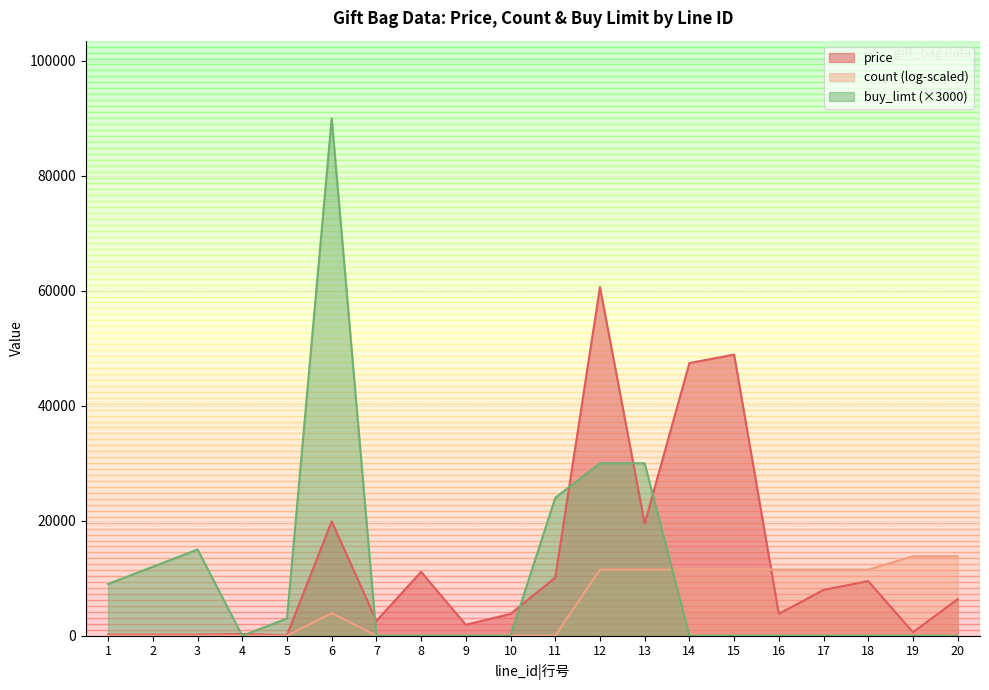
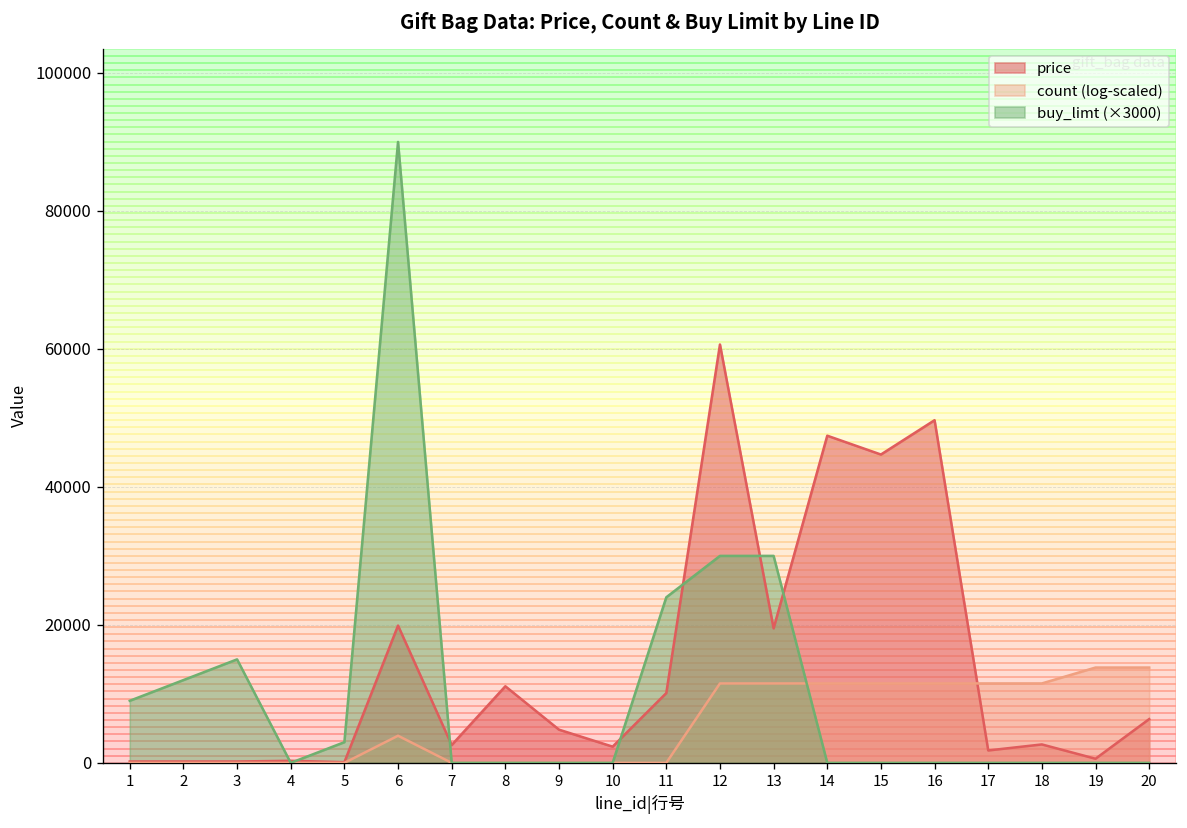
price, 9: 2000 -> 5000
price, 10: 4000 -> 2000
price, 15: 49000 -> 45000
price, 16: 4000 -> 50000
price, 17: 8000 -> 2000
price, 18: 10000 -> 3000
